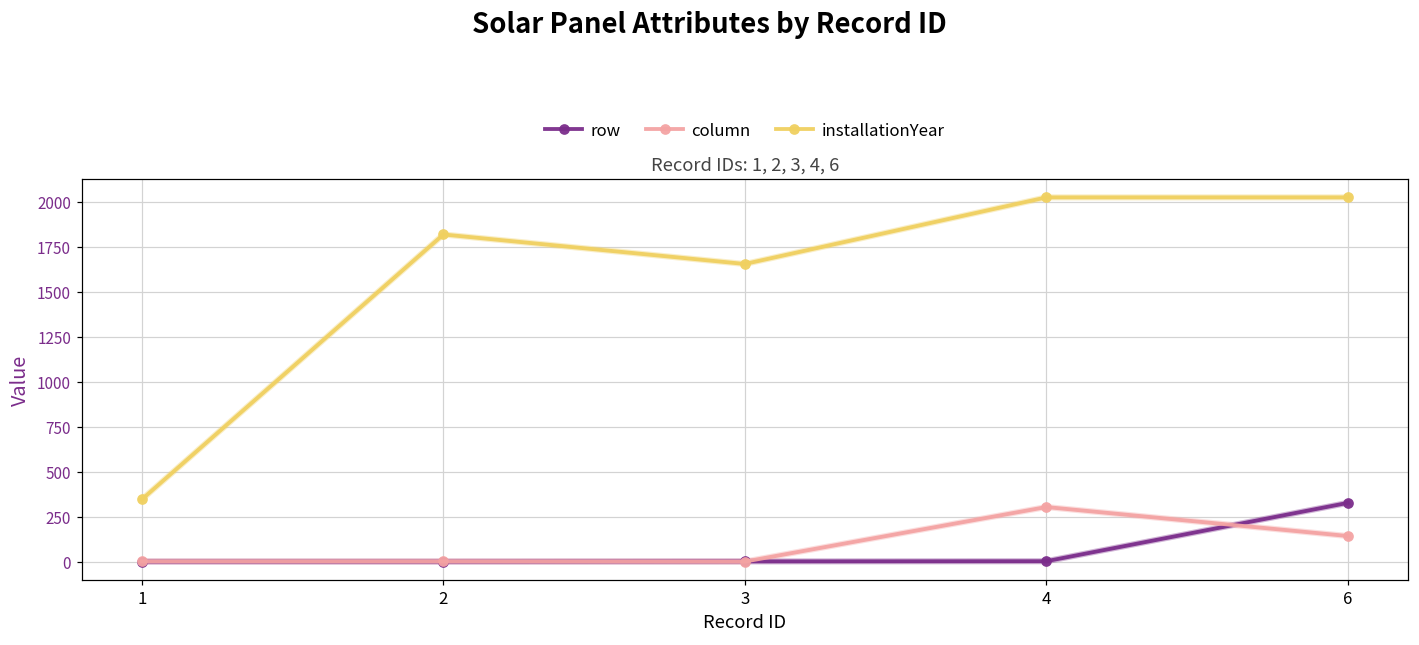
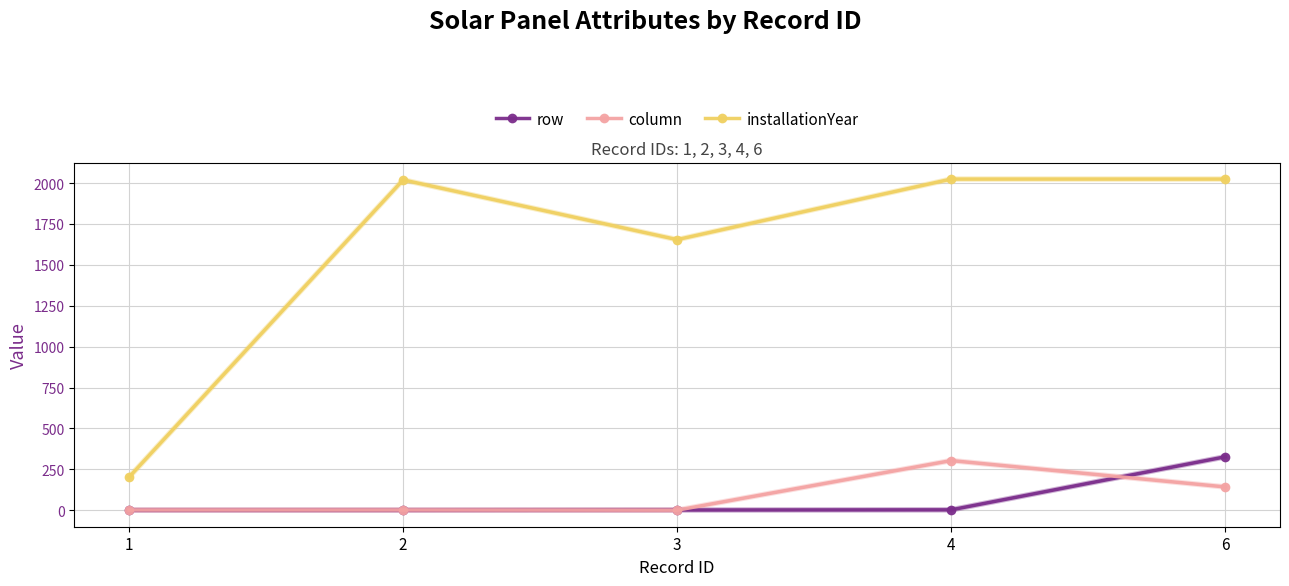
installationYear, 1: 350 -> 200
installationYear, 2: 1820 -> 2020
